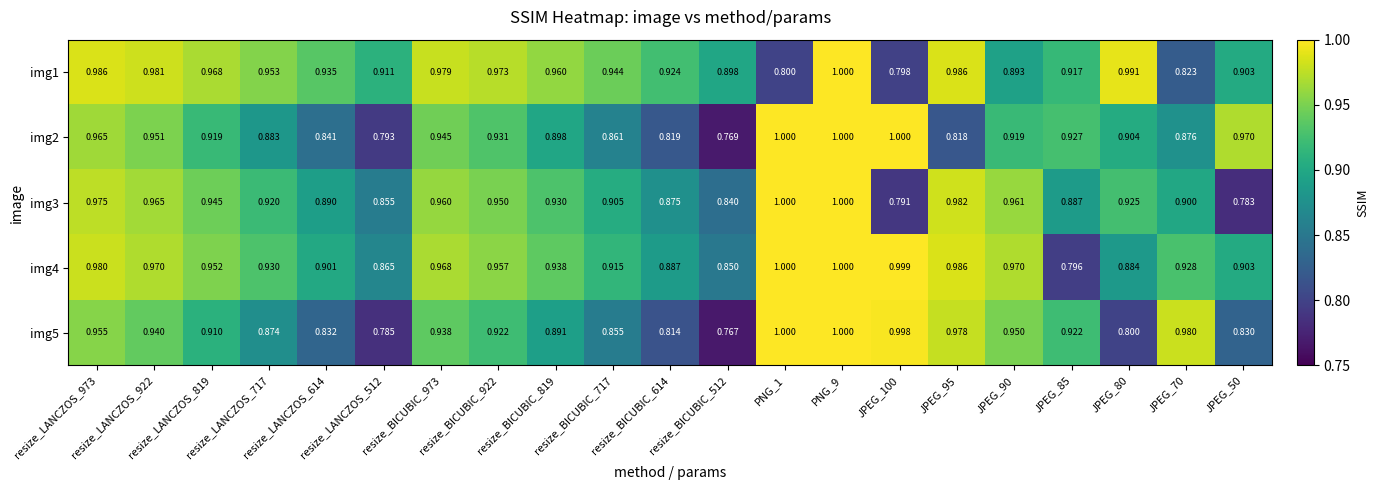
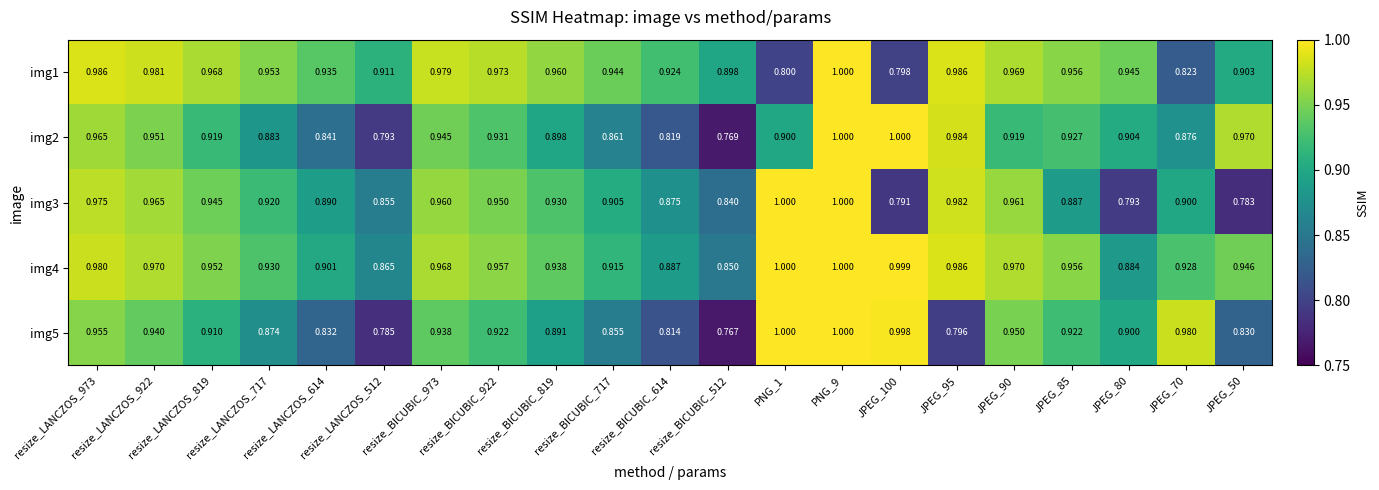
img1, JPEG_90: 0.893 -> 0.969
img1, JPEG_85: 0.917 -> 0.956
img1, JPEG_80: 0.991 -> 0.945
img2, PNG_1: 1.000 -> 0.900
img2, JPEG_95: 0.818 -> 0.984
img3, JPEG_80: 0.925 -> 0.793
img4, JPEG_85: 0.796 -> 0.956
img4, JPEG_50: 0.903 -> 0.946
img5, JPEG_95: 0.978 -> 0.796
img5, JPEG_80: 0.800 -> 0.900
